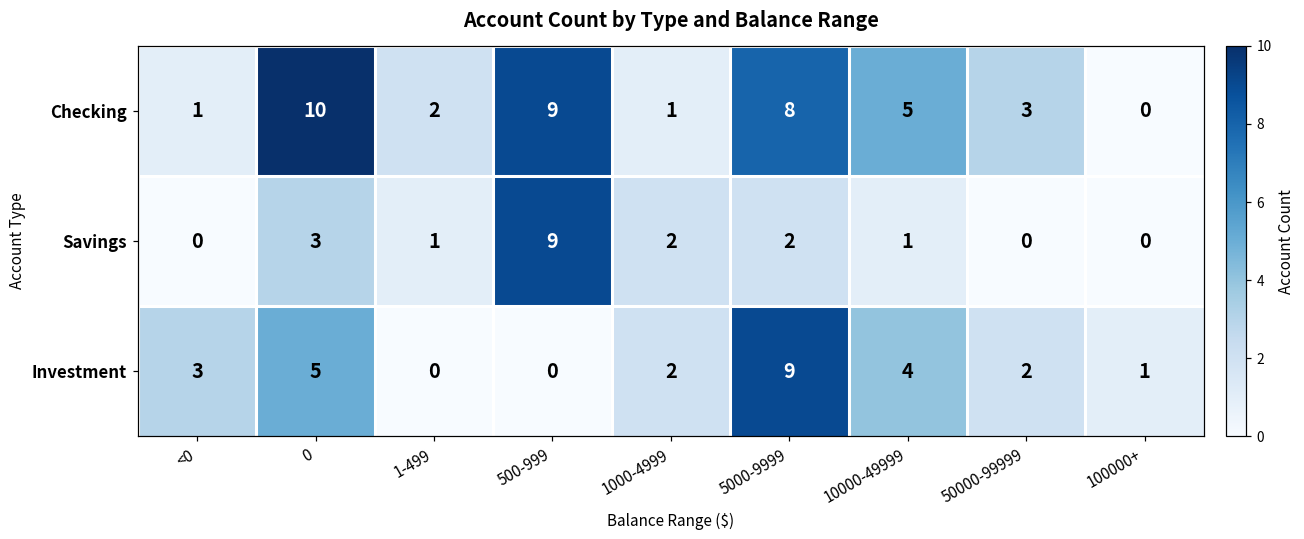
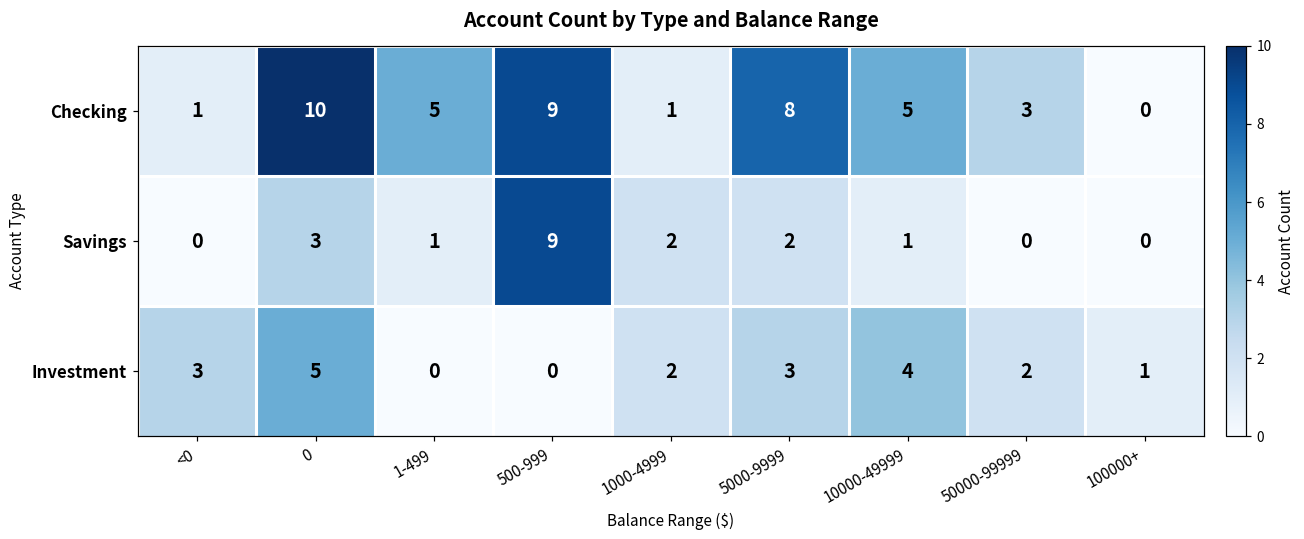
Checking, 1-499: 2 -> 5
Investment, 5000-9999: 9 -> 3
